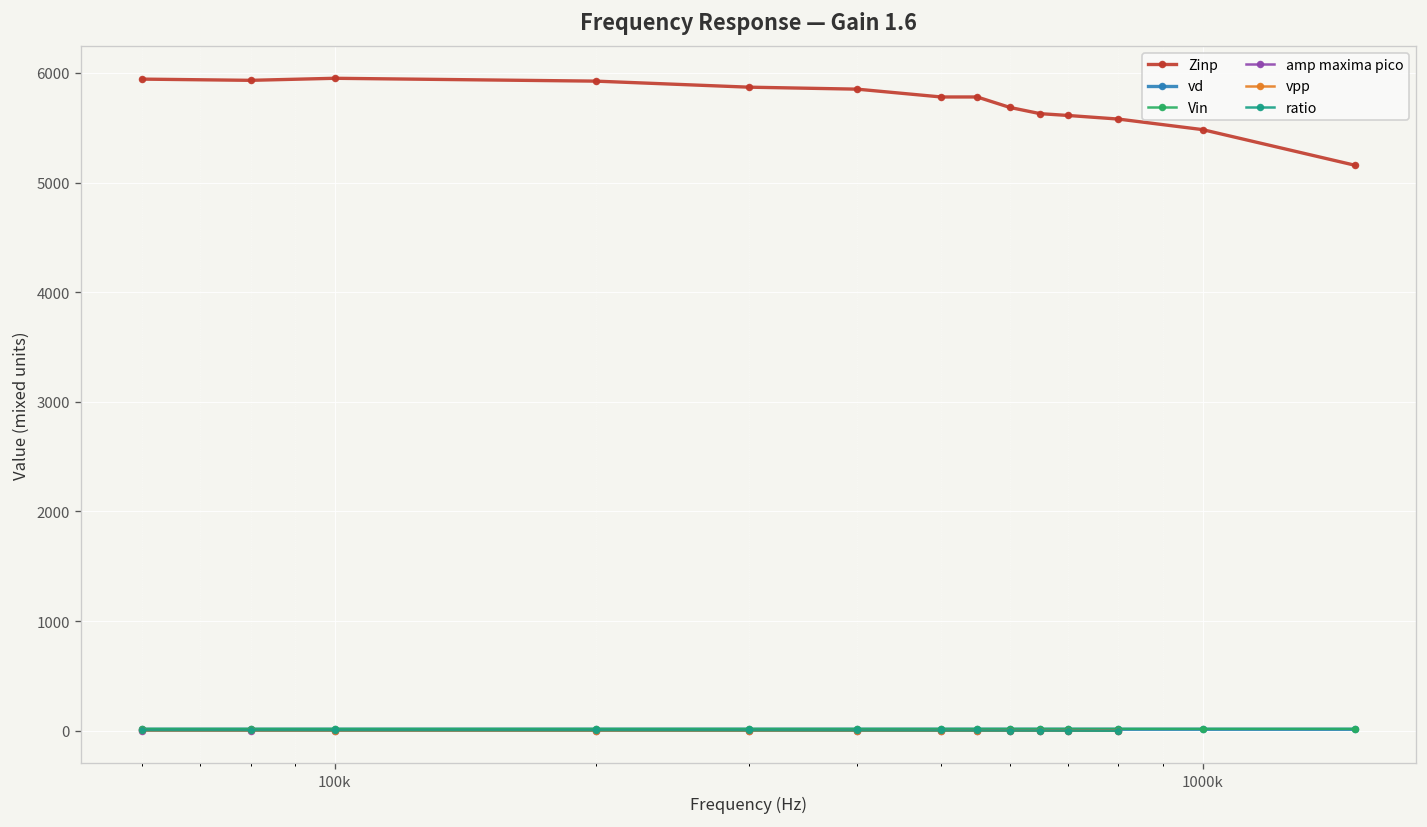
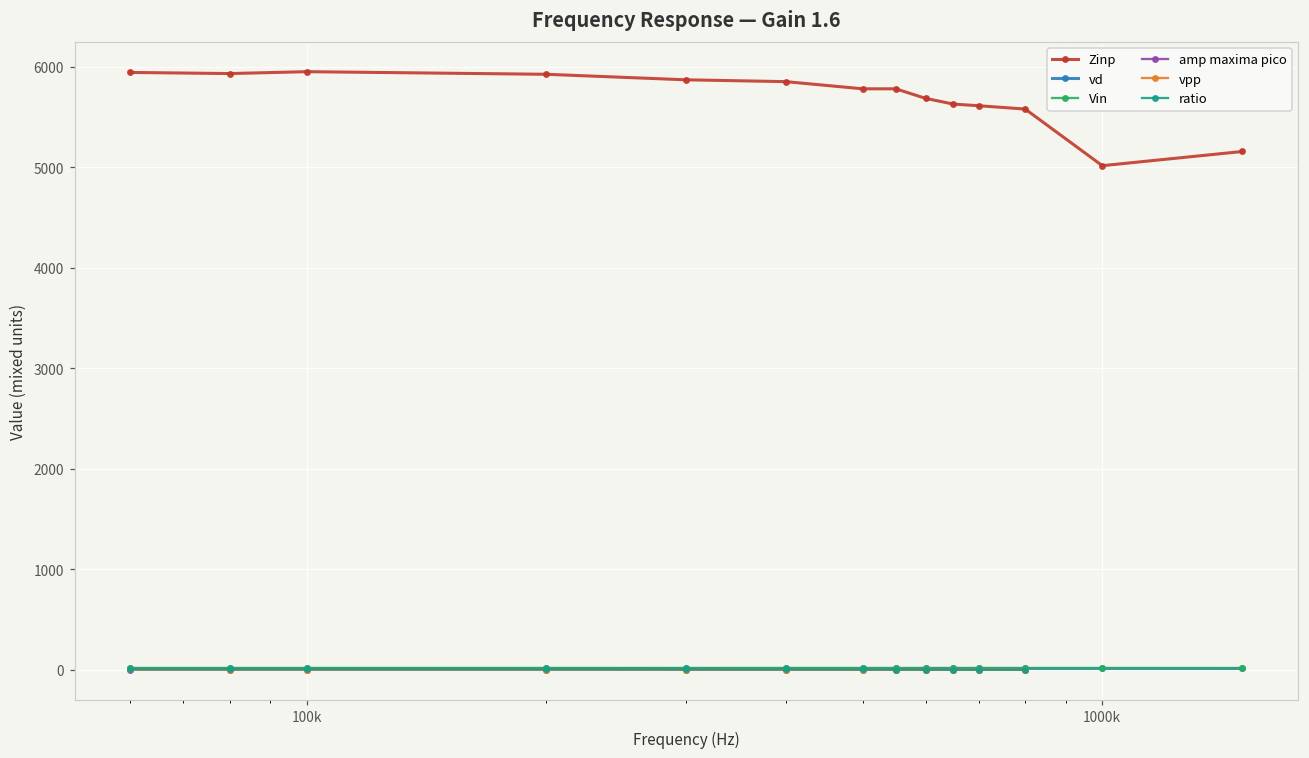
Zinp, 1000k: 5500 -> 5000
